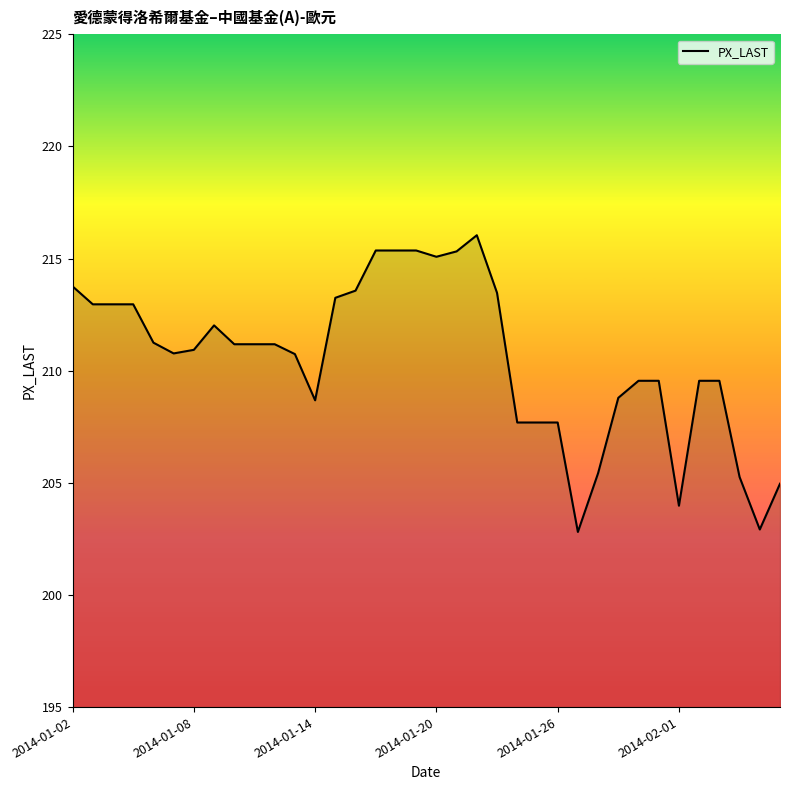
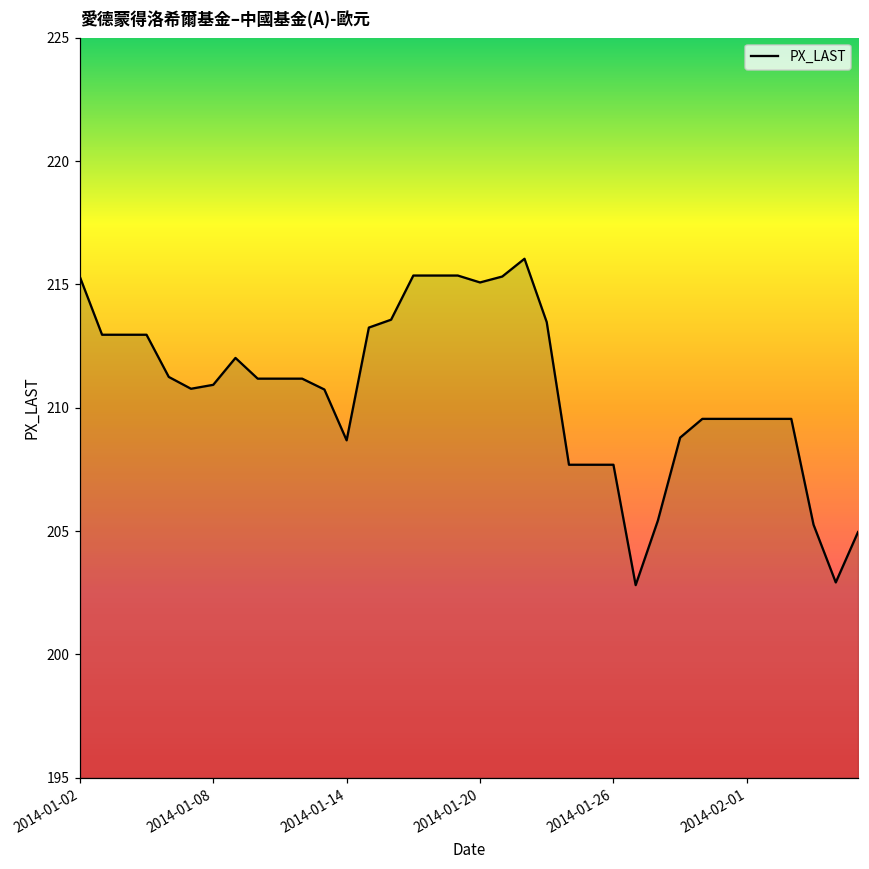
2014-01-02: 213.8 -> 215.3
2014-02-01: 204.0 -> 209.6
